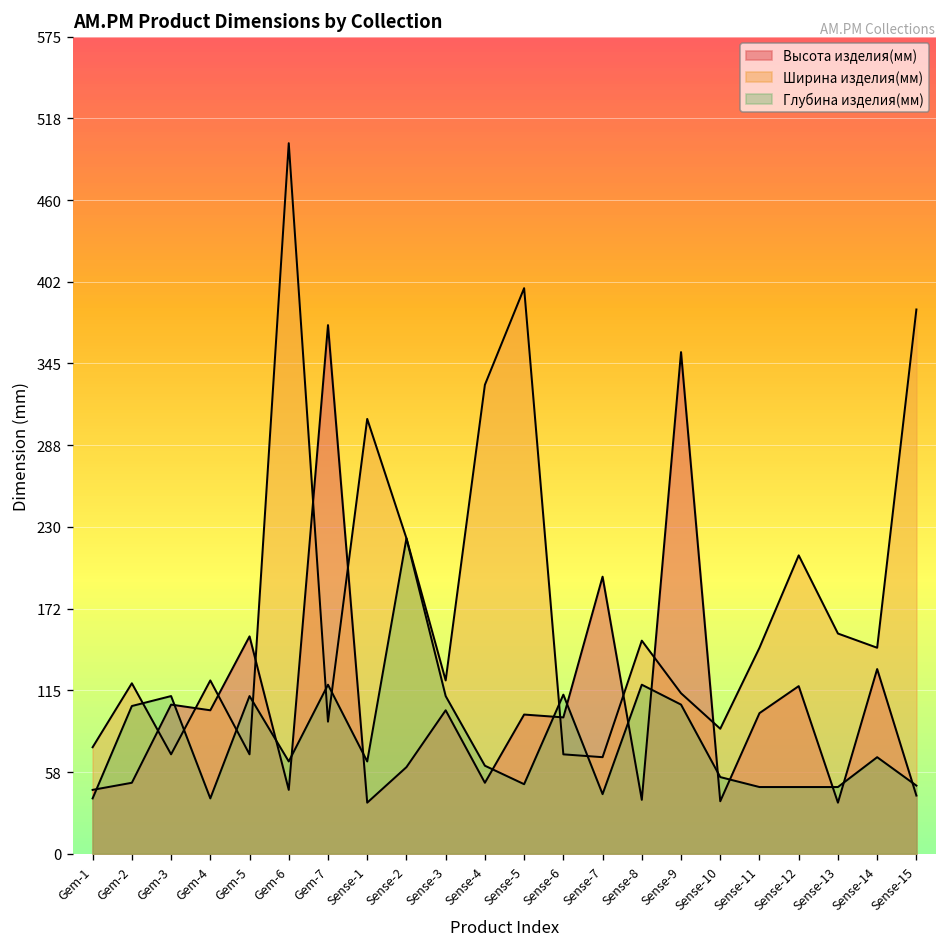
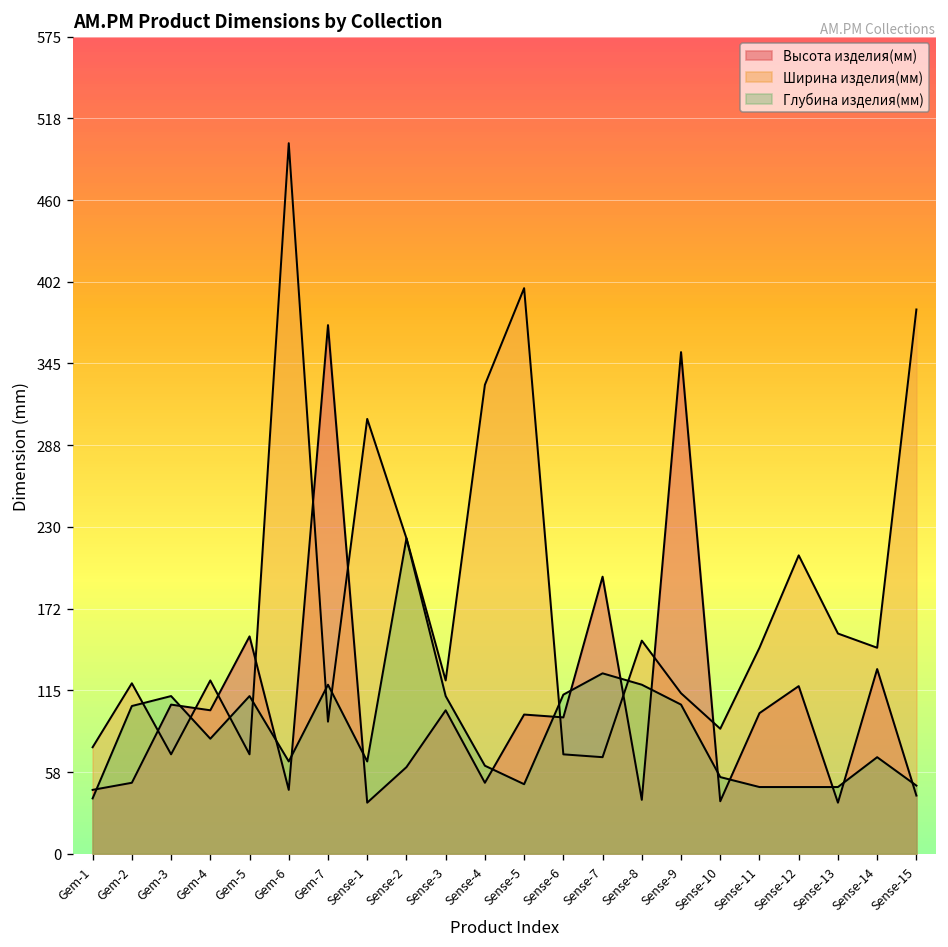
Глубина изделия(мм), Gem-4: 39 -> 81
Глубина изделия(мм), Sense-7: 42 -> 127
